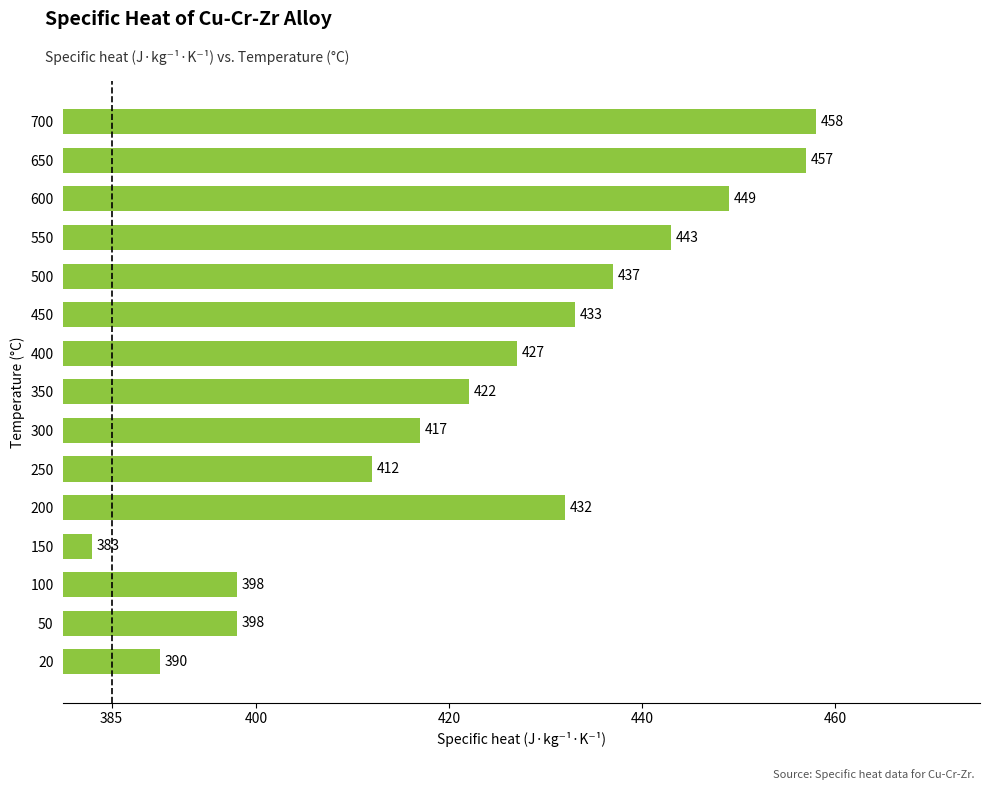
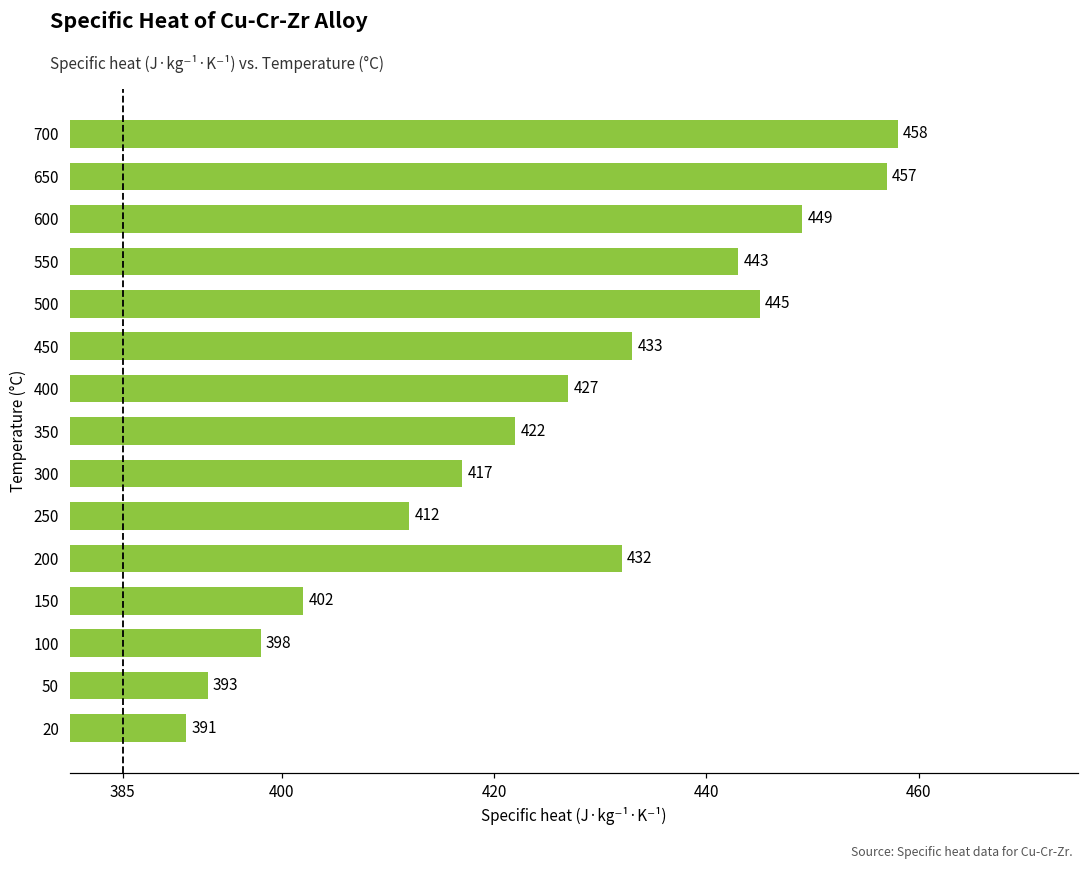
500: 437 -> 445
150: 383 -> 402
50: 398 -> 393
20: 390 -> 391
